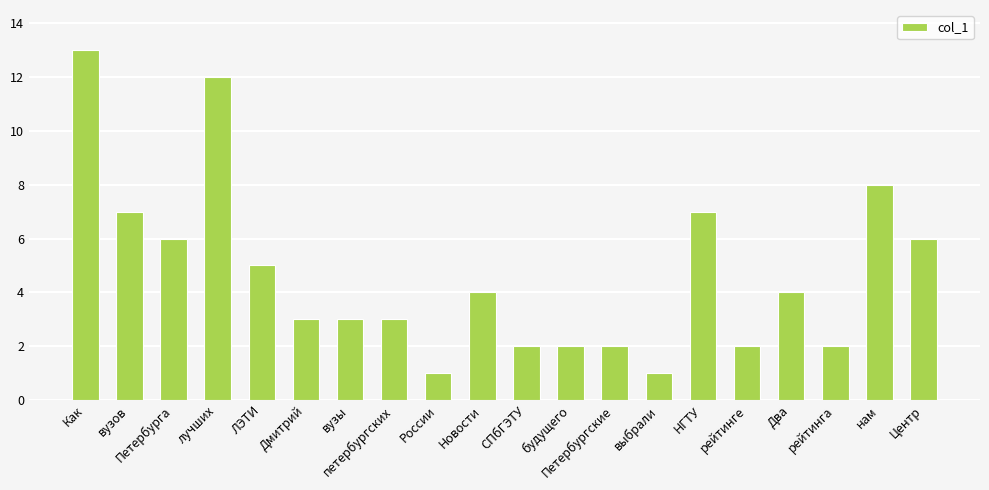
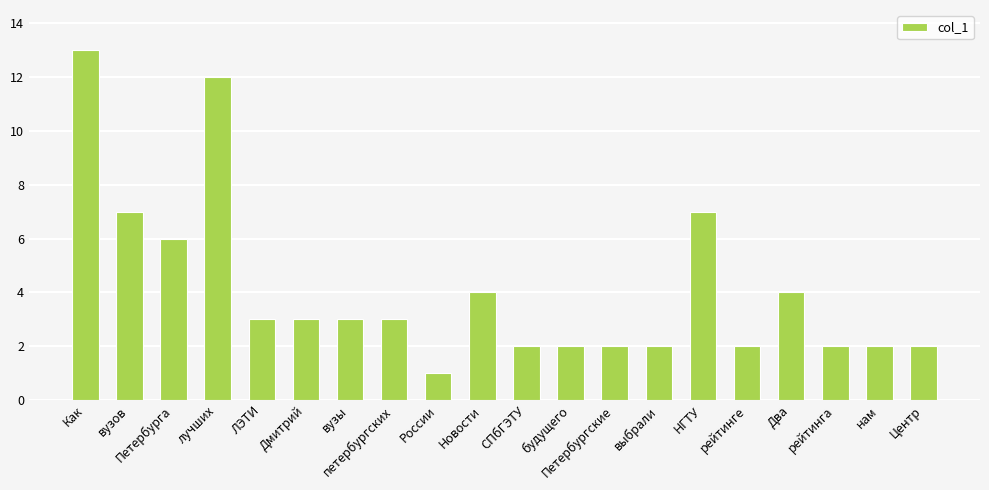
ЛЭТИ: 5 -> 3
выбрали: 1 -> 2
нам: 8 -> 2
Центр: 6 -> 2
